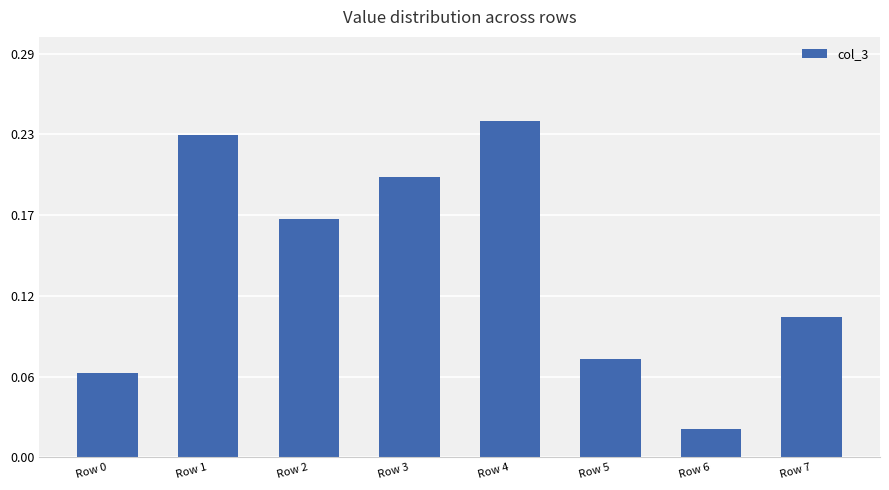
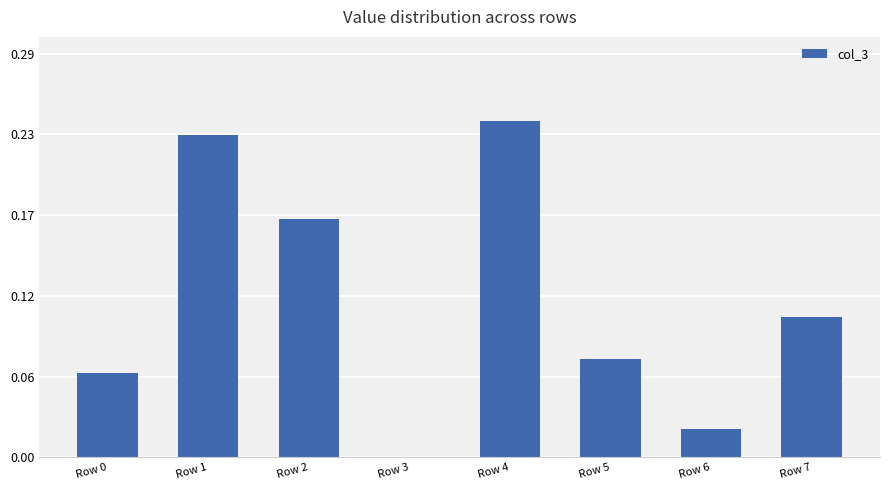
Row 3: 0.2 -> 0.0
